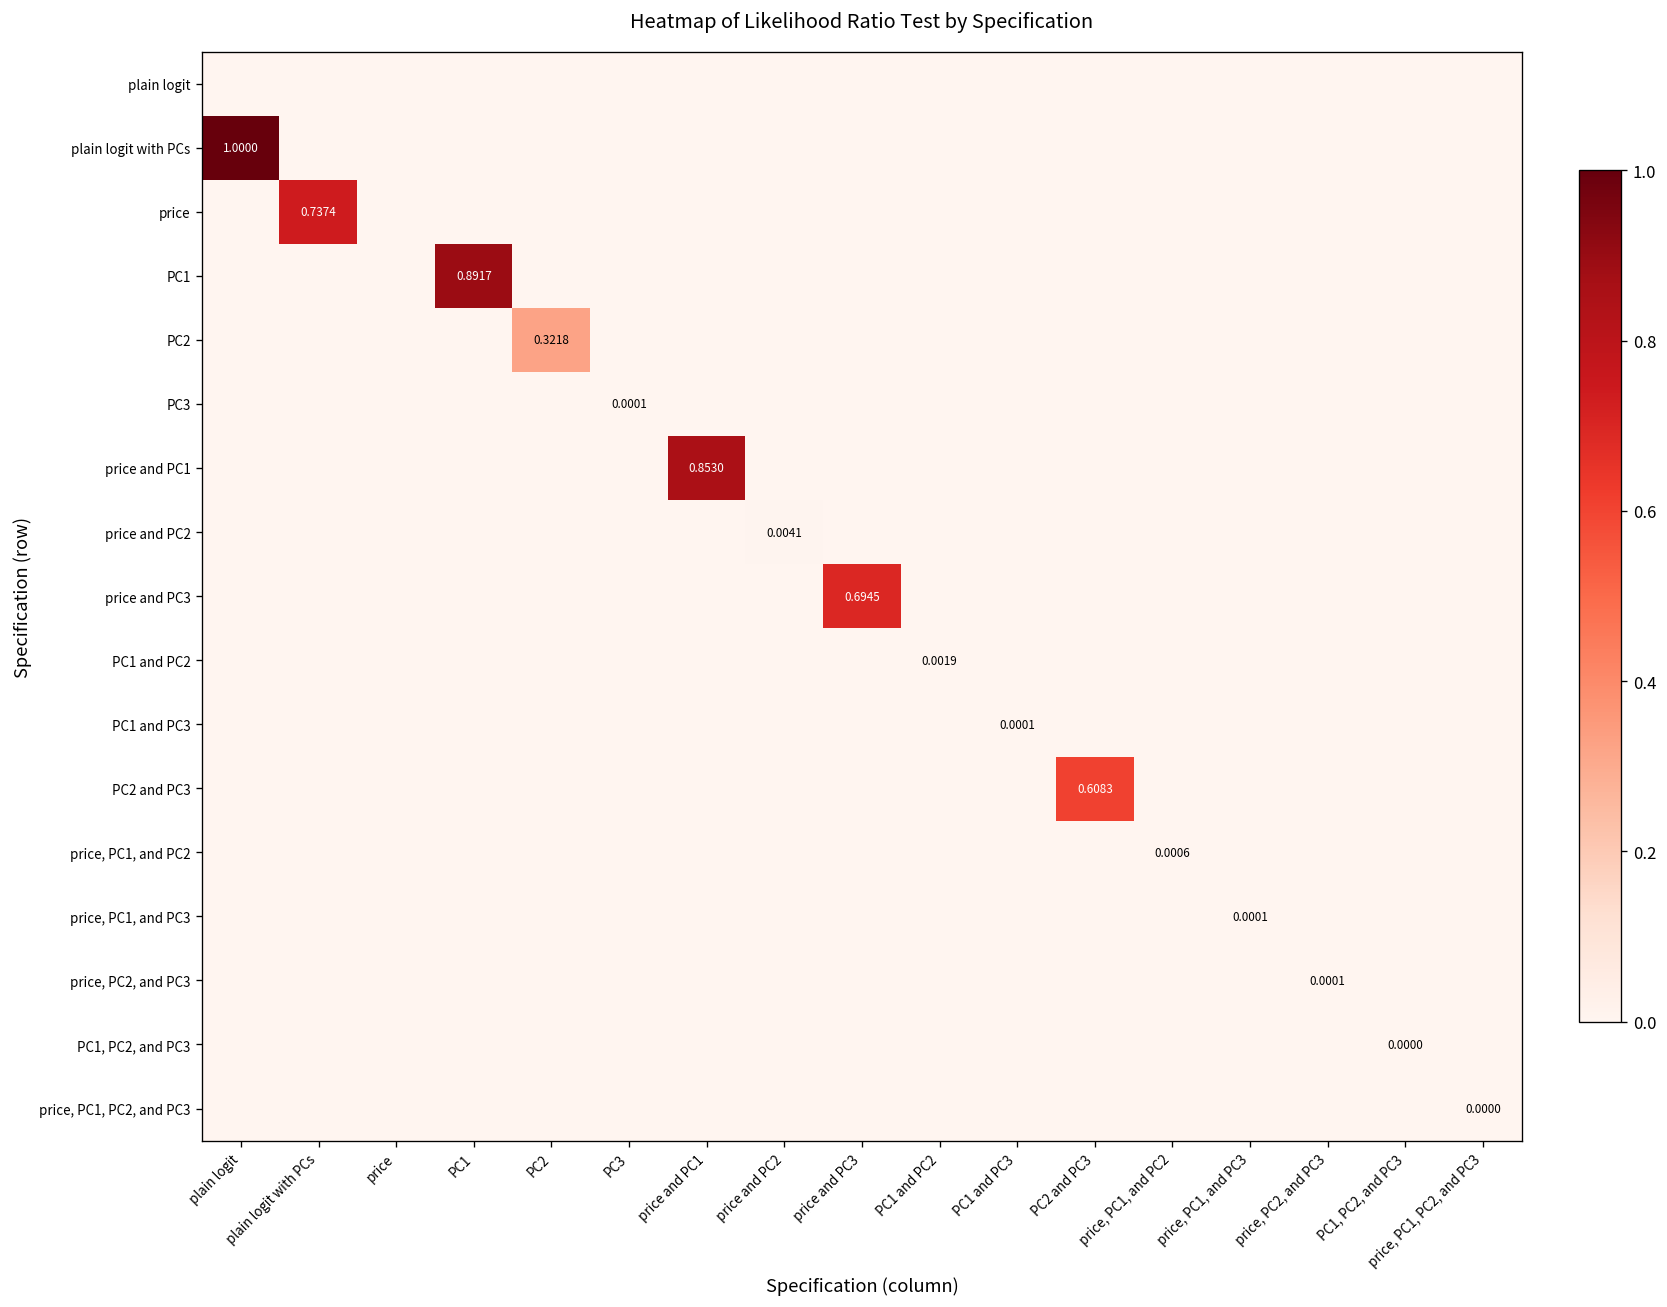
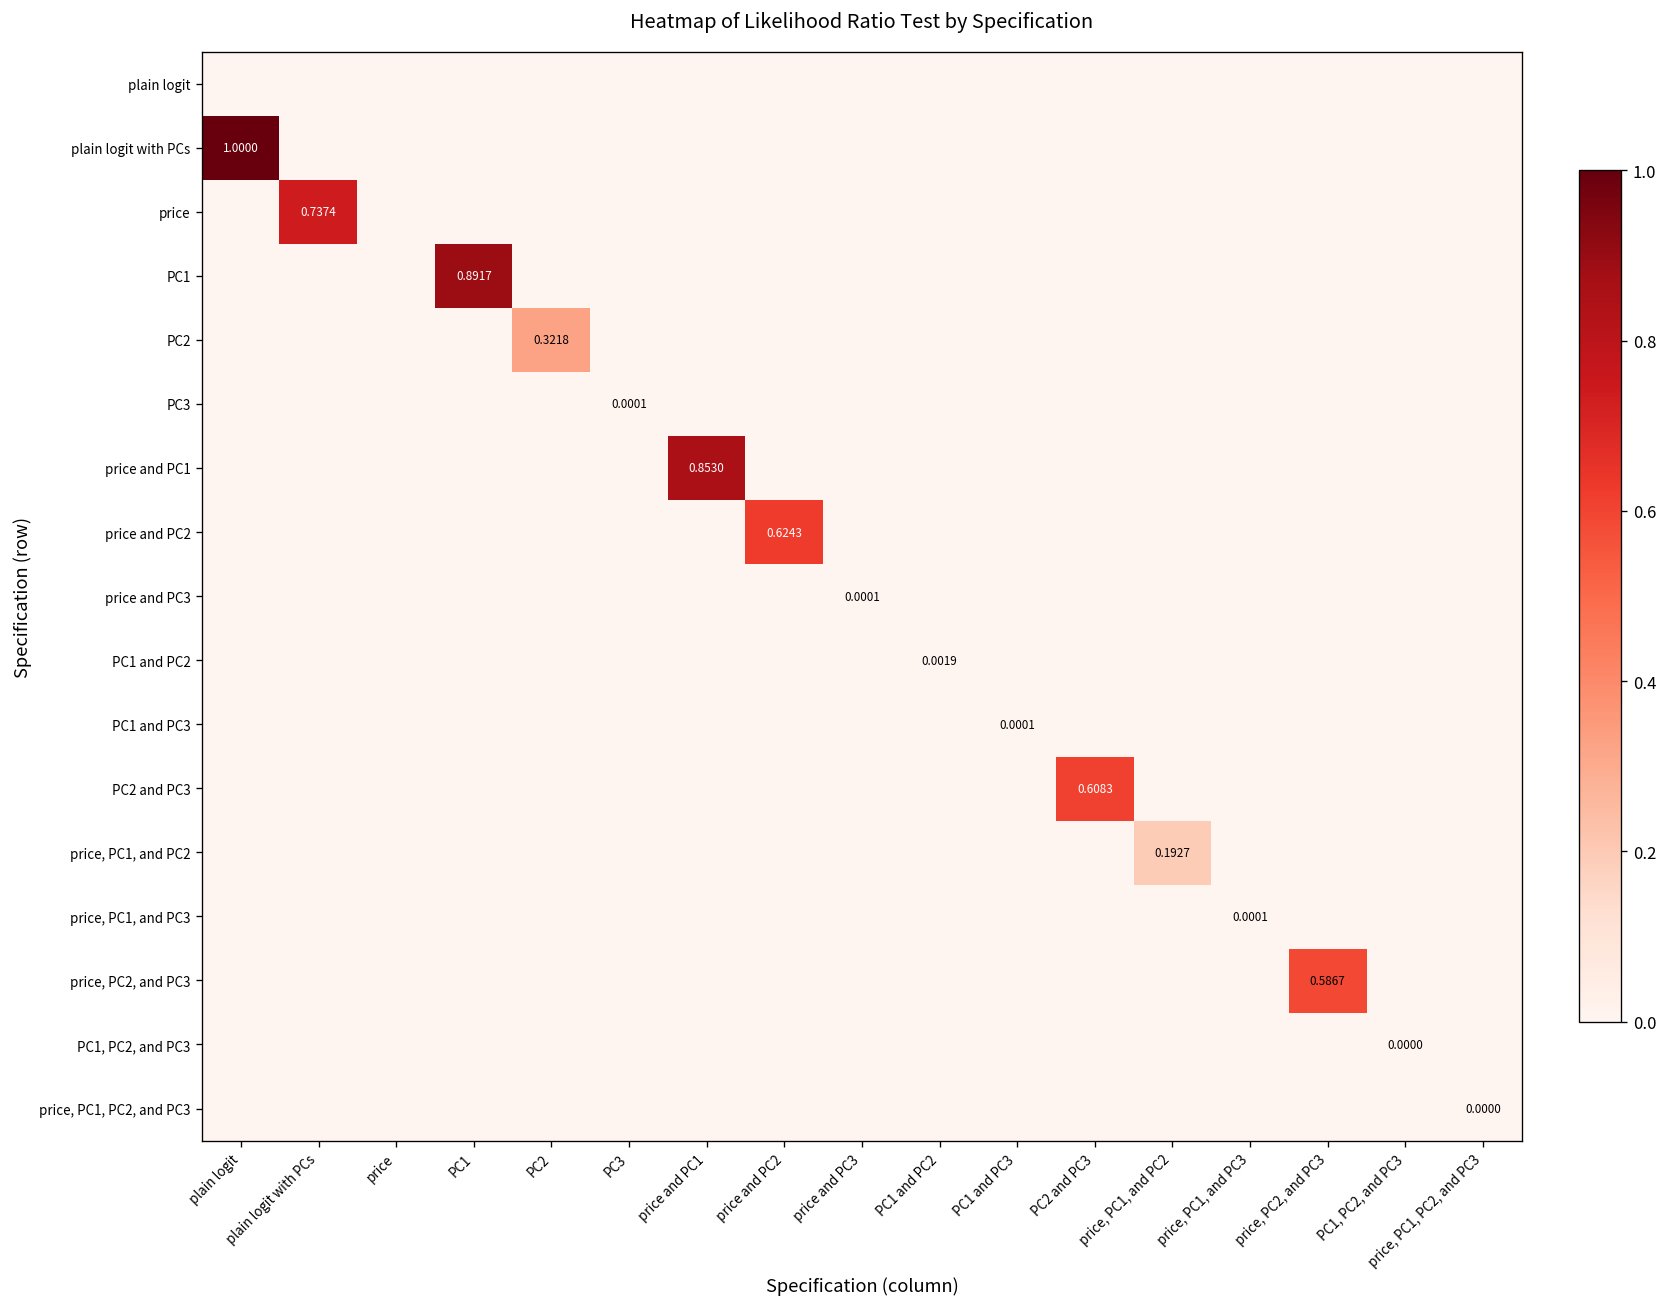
price and PC2, price and PC2: 0.0041 -> 0.6243
price and PC3, price and PC3: 0.6945 -> 0.0001
price, PC1, and PC2, price, PC1, and PC2: 0.0006 -> 0.1927
price, PC2, and PC3, price, PC2, and PC3: 0.0001 -> 0.5867
